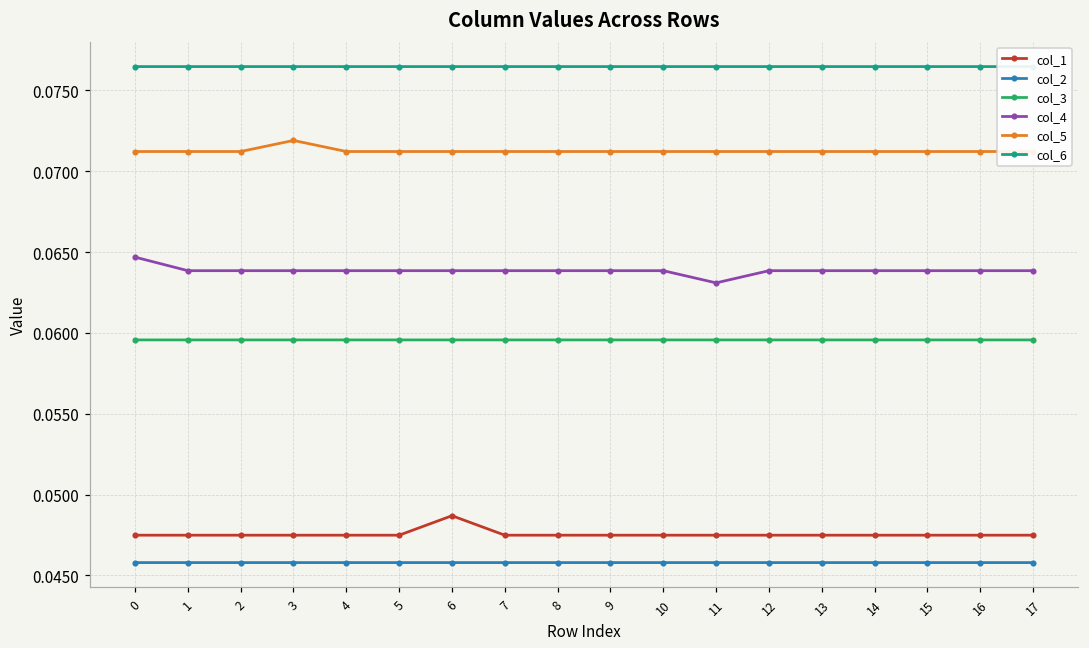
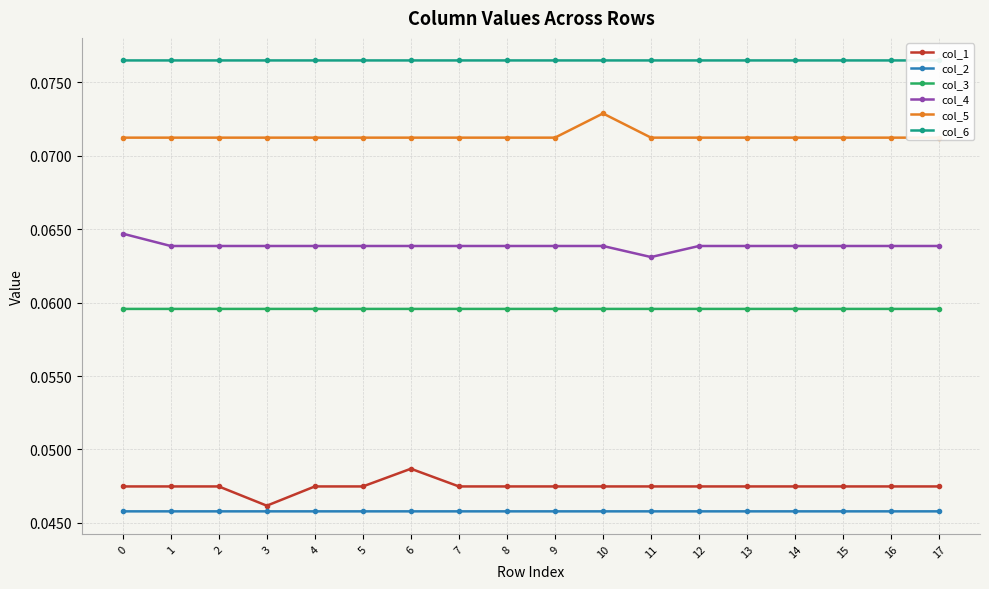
col_1, 3: 0.0475 -> 0.0462
col_5, 3: 0.0719 -> 0.0712
col_5, 10: 0.0712 -> 0.0729
